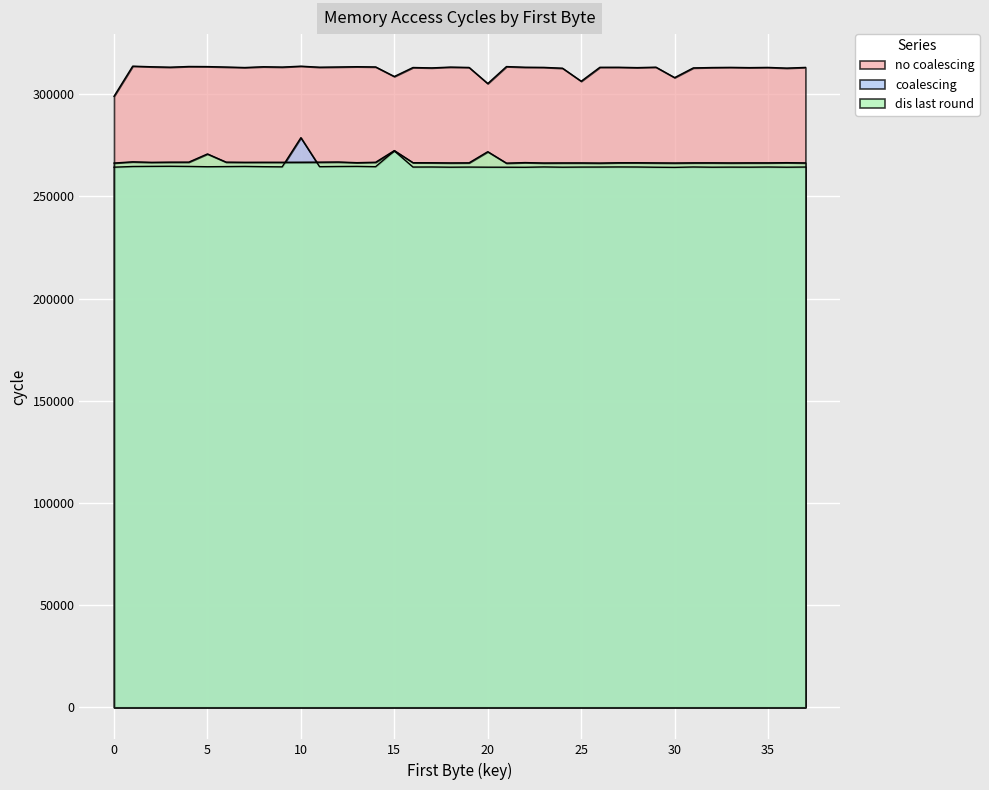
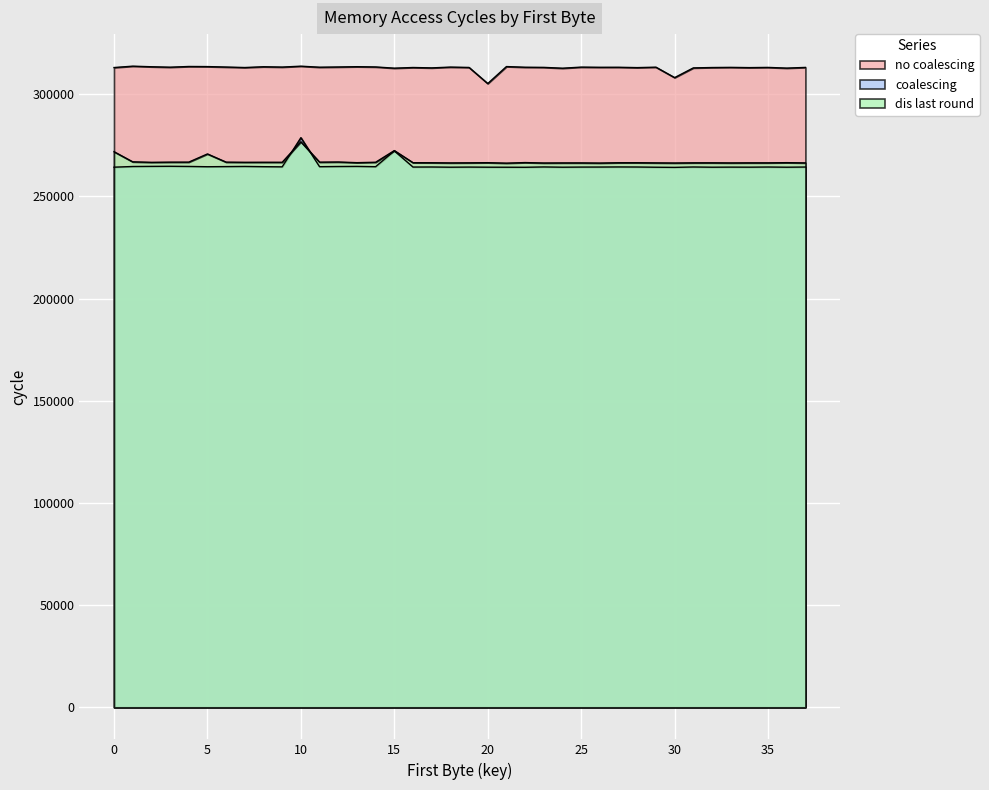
no coalescing, 0: 299000 -> 313000
dis last round, 0: 266000 -> 272000
dis last round, 10: 267000 -> 277000
no coalescing, 15: 309000 -> 313000
dis last round, 20: 272000 -> 267000
no coalescing, 25: 306000 -> 313000
